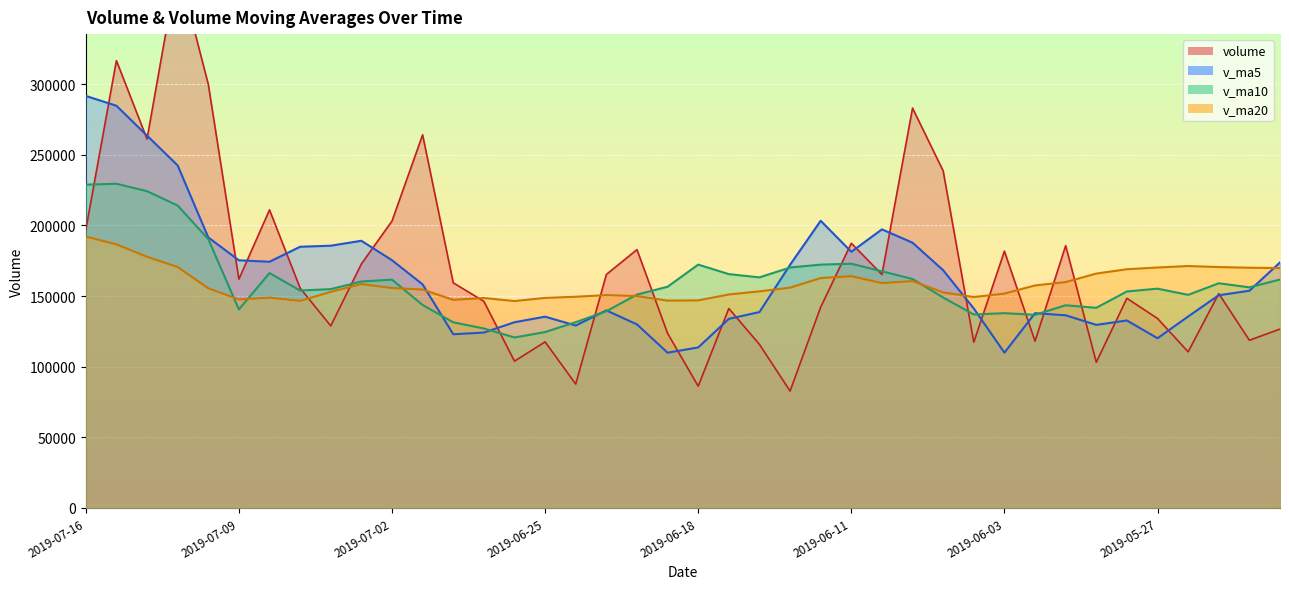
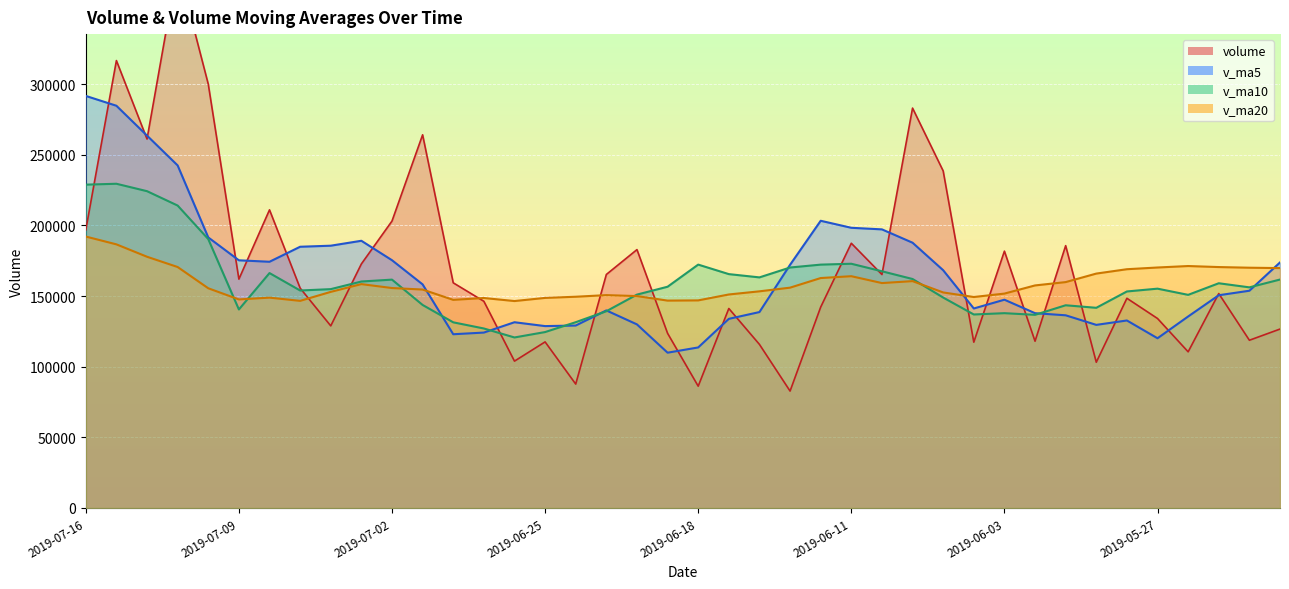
v_ma5, 2019-06-25: 135000 -> 129000
v_ma5, 2019-06-11: 181000 -> 198000
v_ma5, 2019-06-03: 110000 -> 147000
